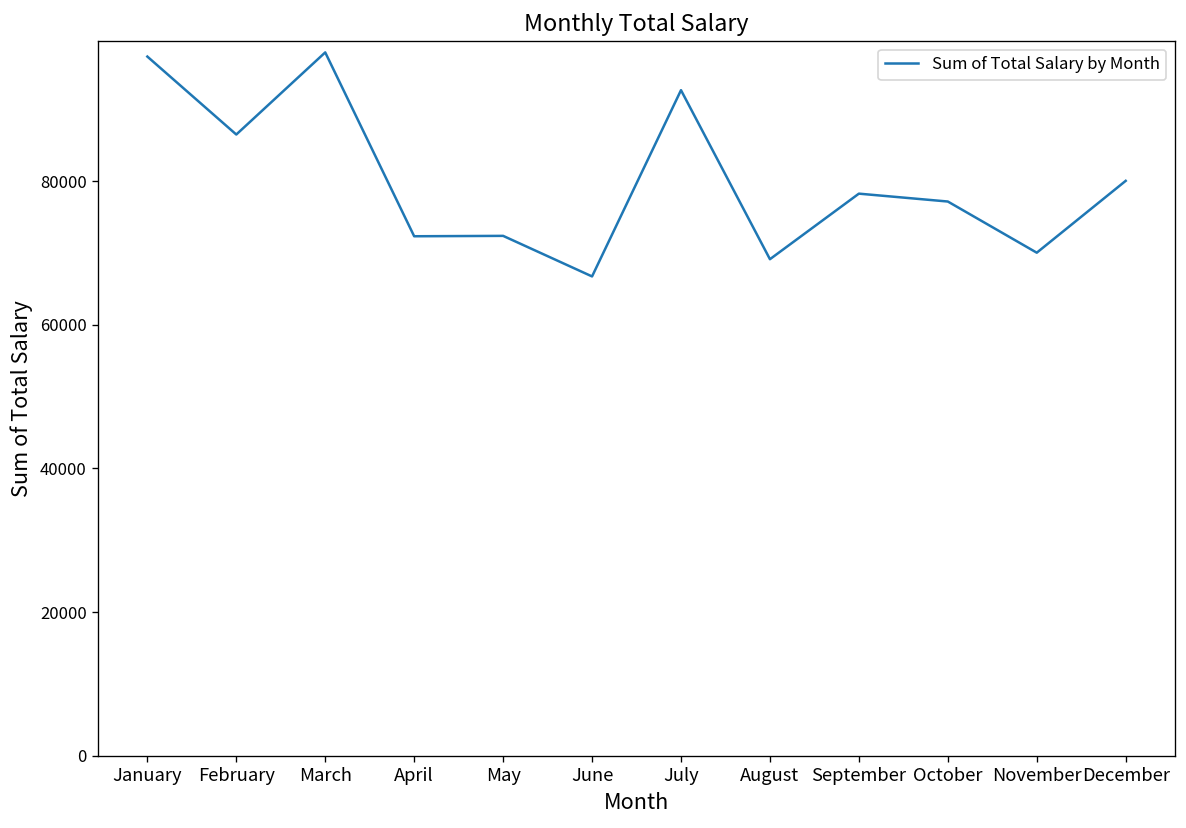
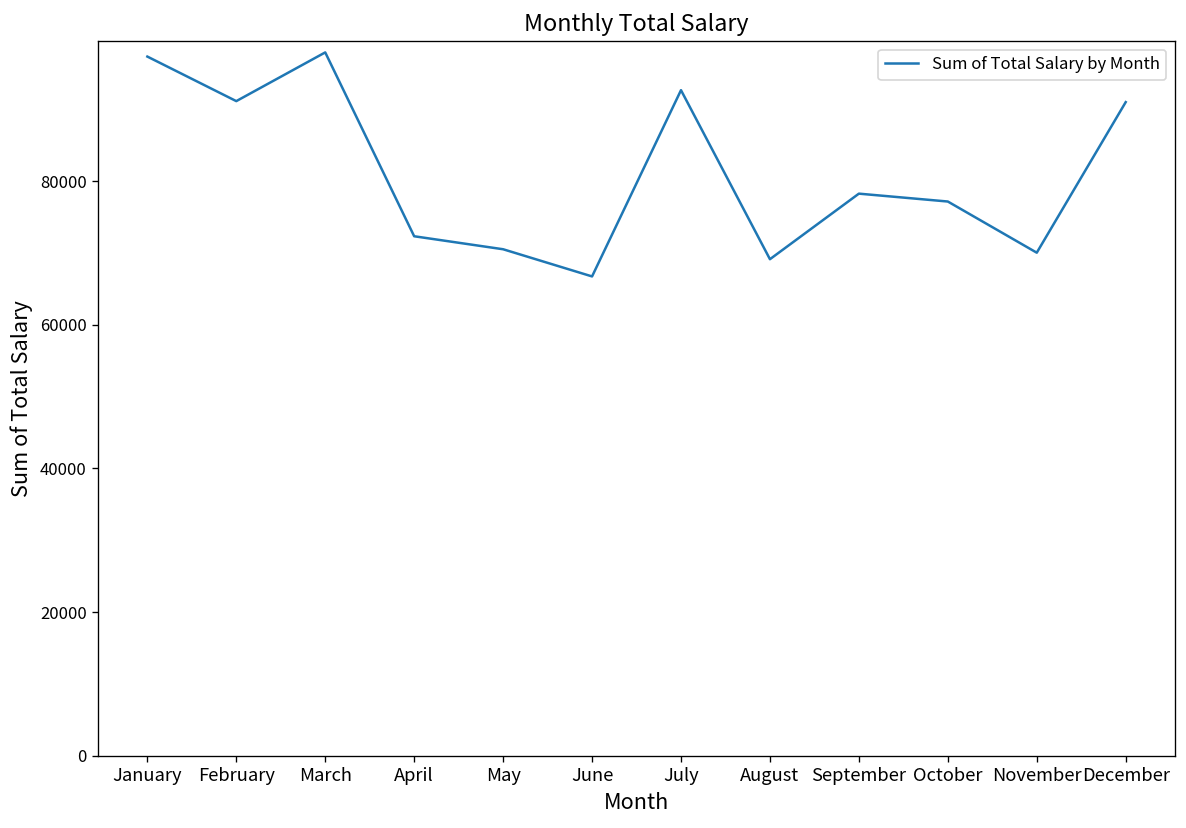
February: 86000 -> 91000
May: 72000 -> 71000
December: 80000 -> 91000
